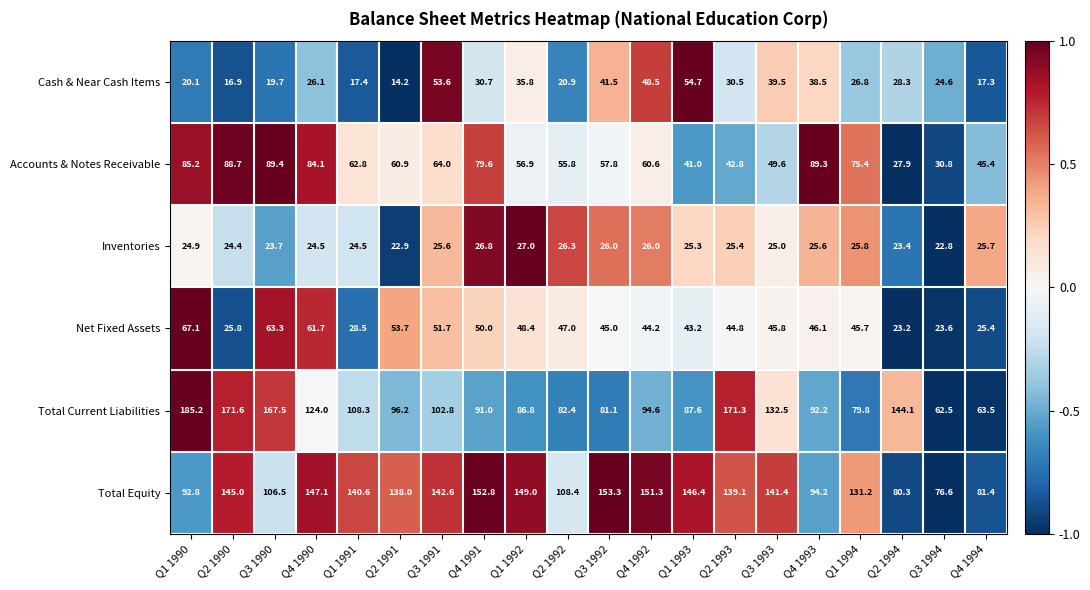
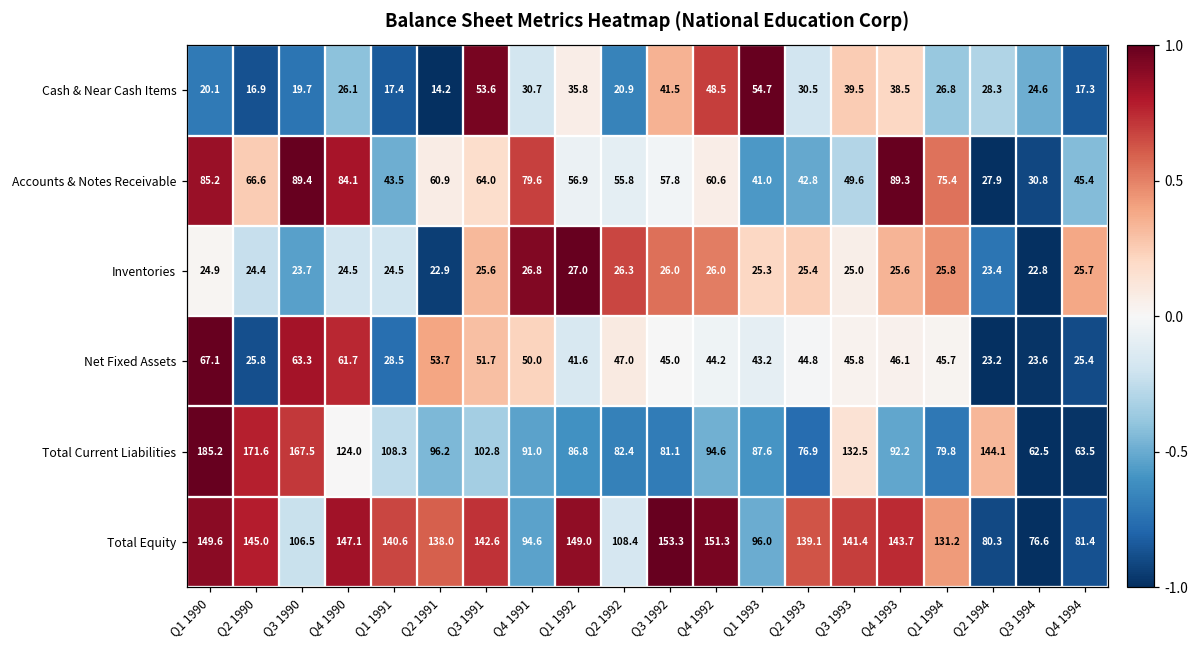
Accounts & Notes Receivable, Q2 1990: 88.7 -> 66.6
Accounts & Notes Receivable, Q1 1991: 62.8 -> 43.5
Net Fixed Assets, Q1 1992: 48.4 -> 41.6
Total Current Liabilities, Q2 1993: 171.3 -> 76.9
Total Equity, Q1 1990: 92.8 -> 149.6
Total Equity, Q4 1991: 152.8 -> 94.6
Total Equity, Q1 1993: 146.4 -> 96.0
Total Equity, Q4 1993: 94.2 -> 143.7
